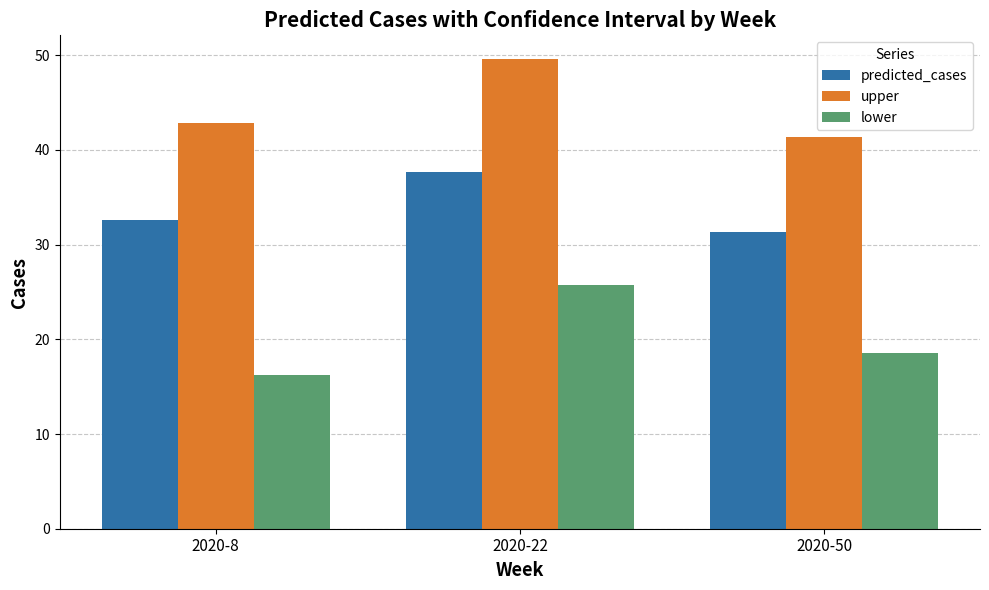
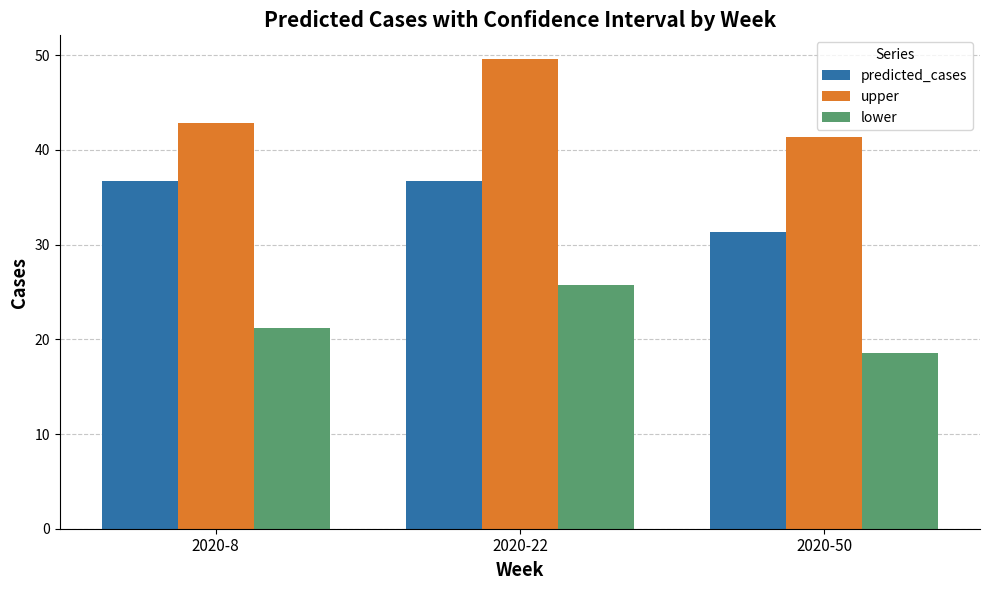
predicted_cases, 2020-8: 33 -> 37
lower, 2020-8: 16 -> 21
predicted_cases, 2020-22: 38 -> 37
